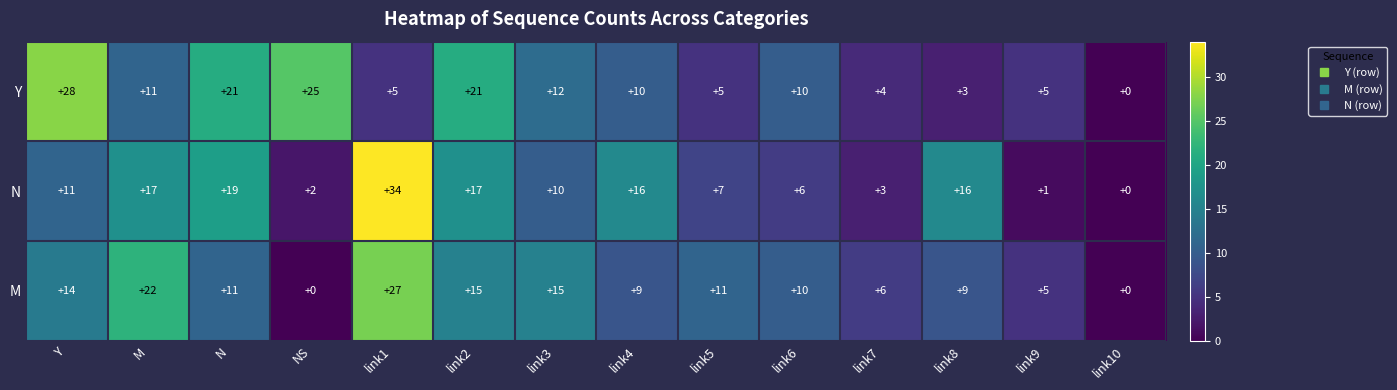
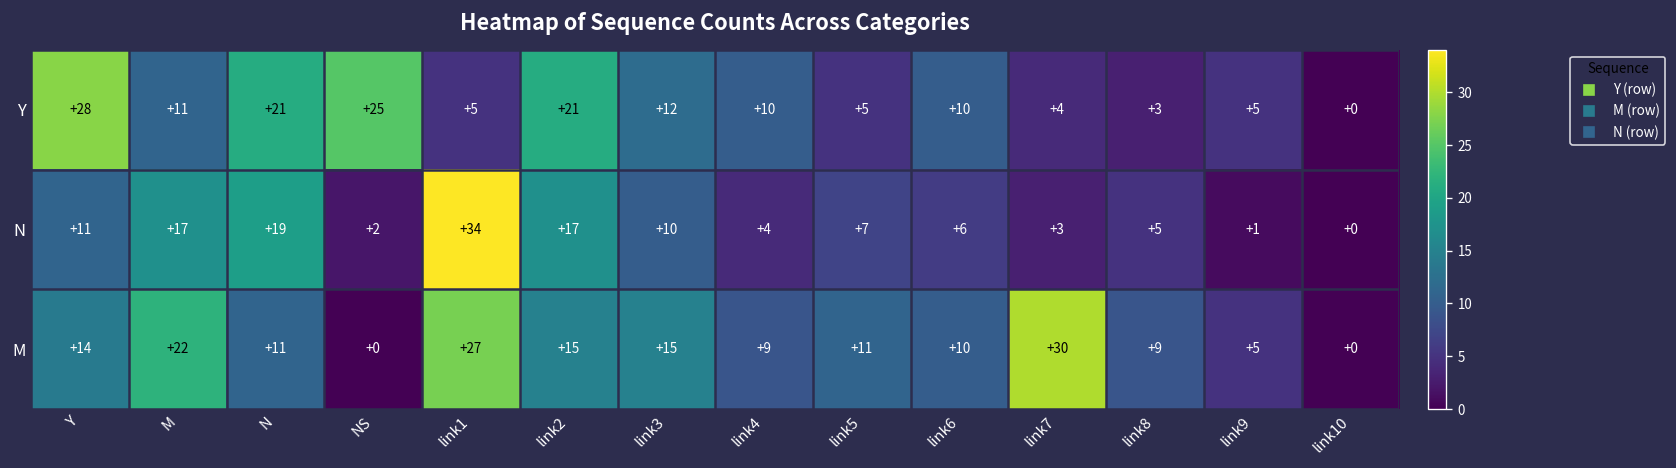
N, link4: +16 -> +4
N, link8: +16 -> +5
M, link7: +6 -> +30
